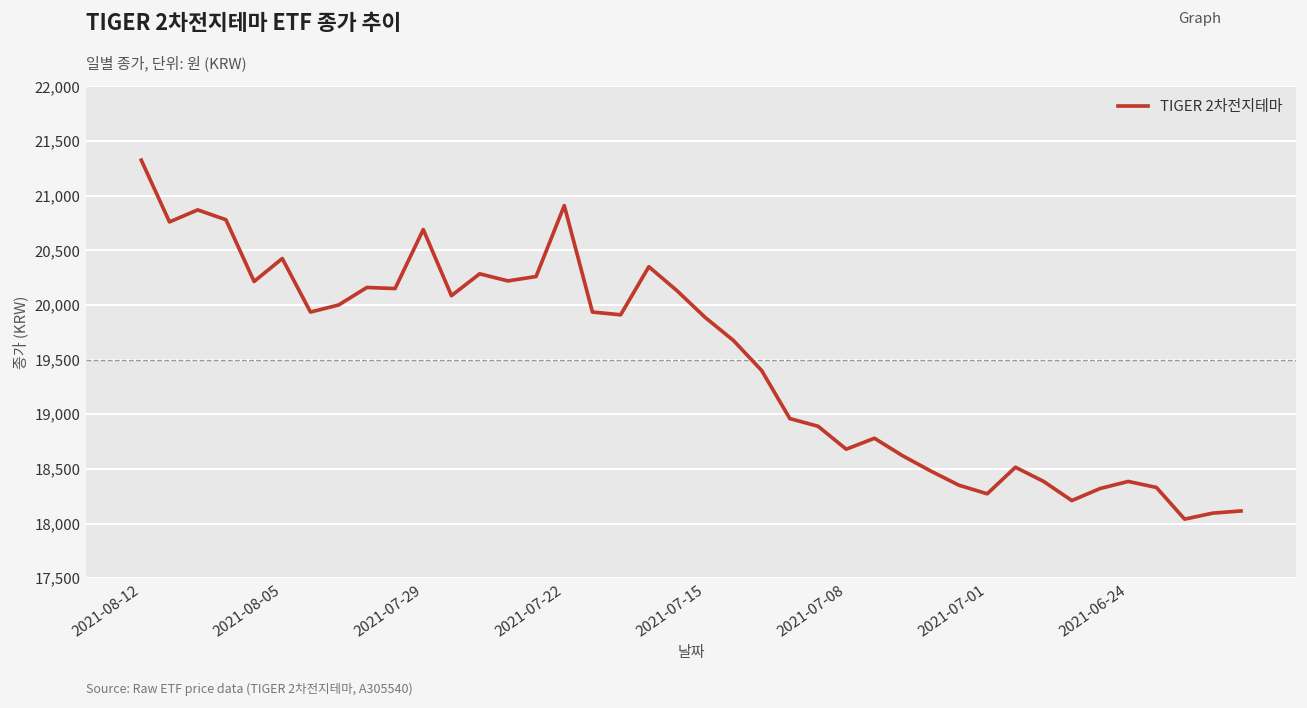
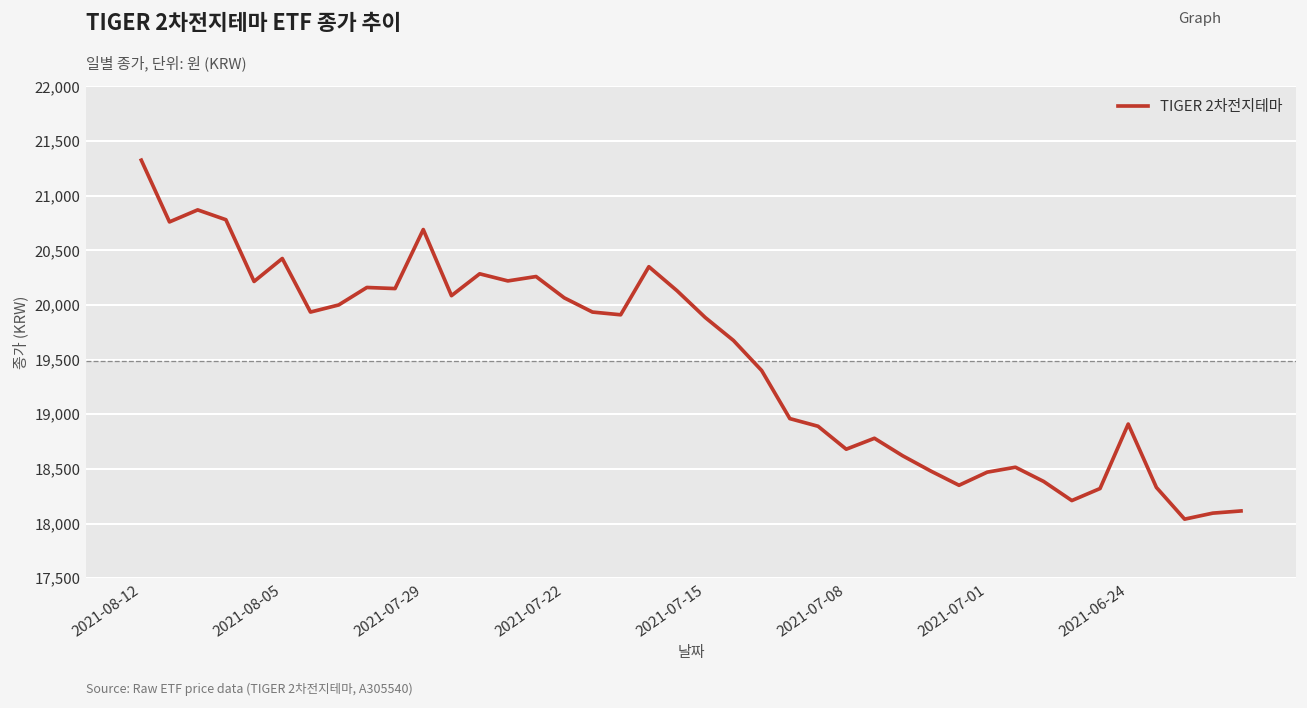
2021-07-22: 20,900 -> 20,100
2021-07-01: 18,300 -> 18,500
2021-06-24: 18,400 -> 18,900
